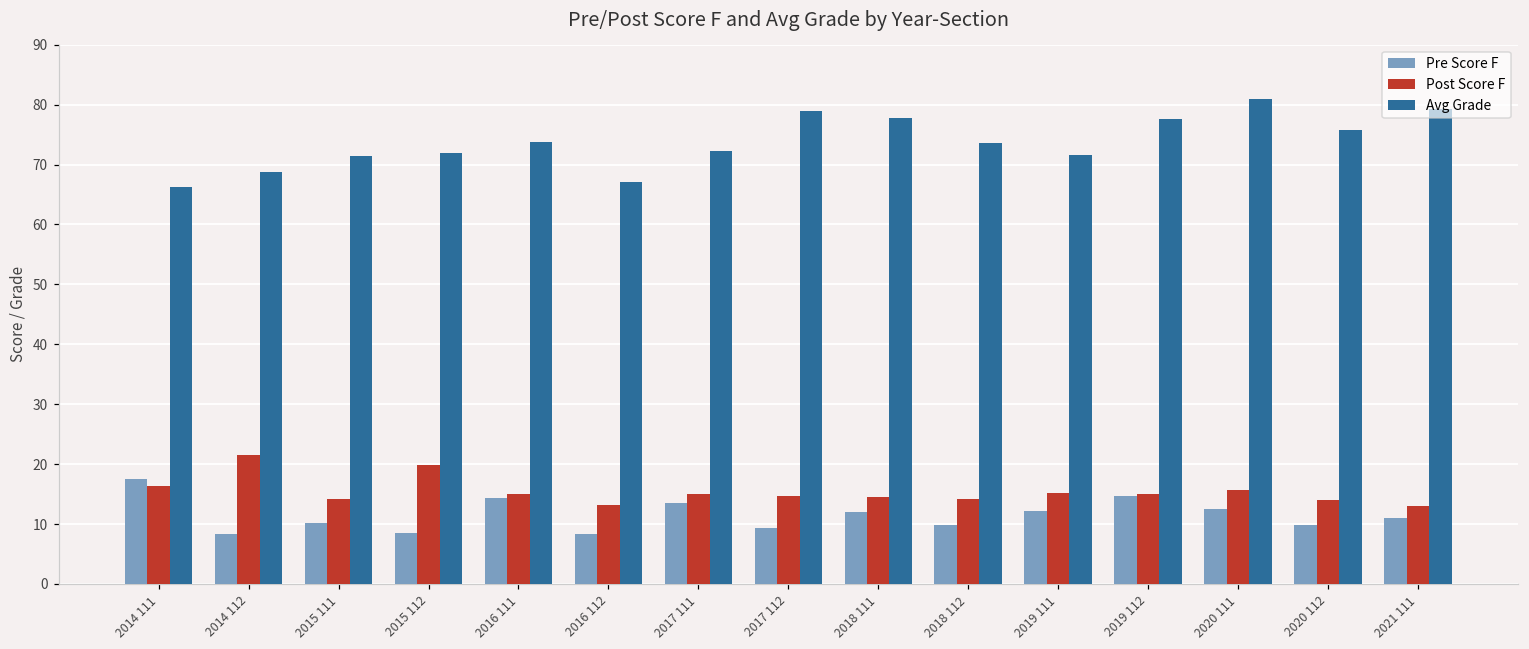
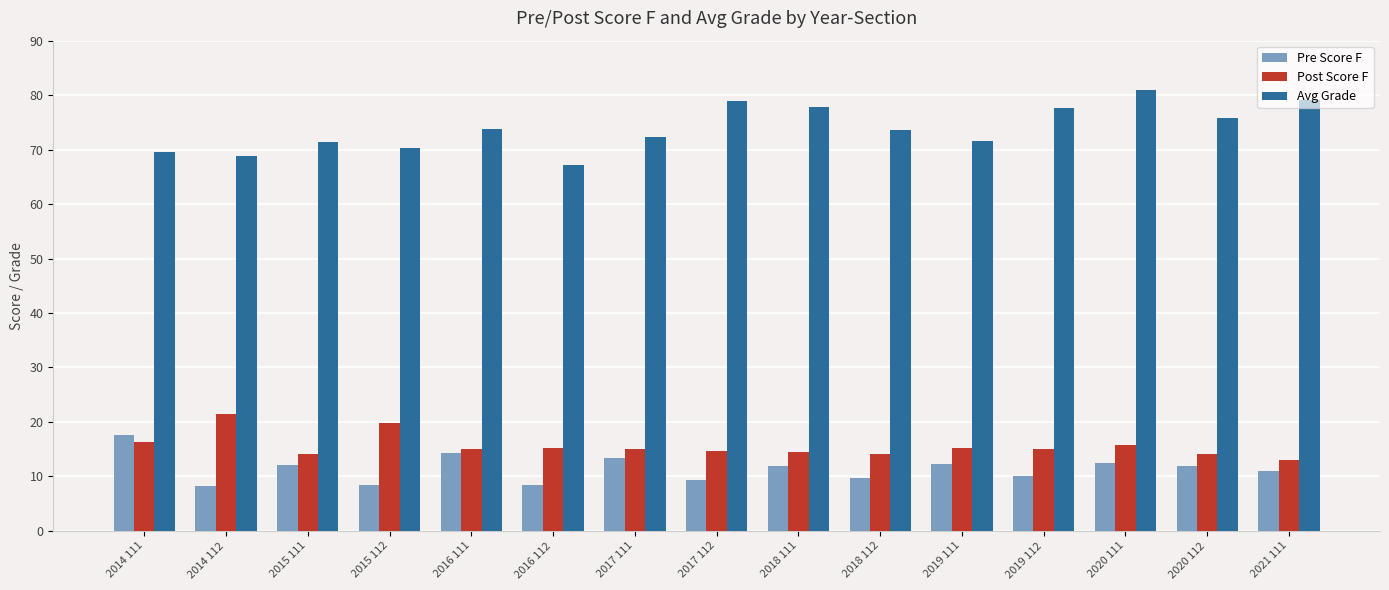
Avg Grade, 2014 111: 66 -> 69
Pre Score F, 2015 111: 10 -> 12
Avg Grade, 2015 112: 72 -> 70
Post Score F, 2016 112: 13 -> 15
Pre Score F, 2019 112: 15 -> 10
Pre Score F, 2020 112: 10 -> 12
